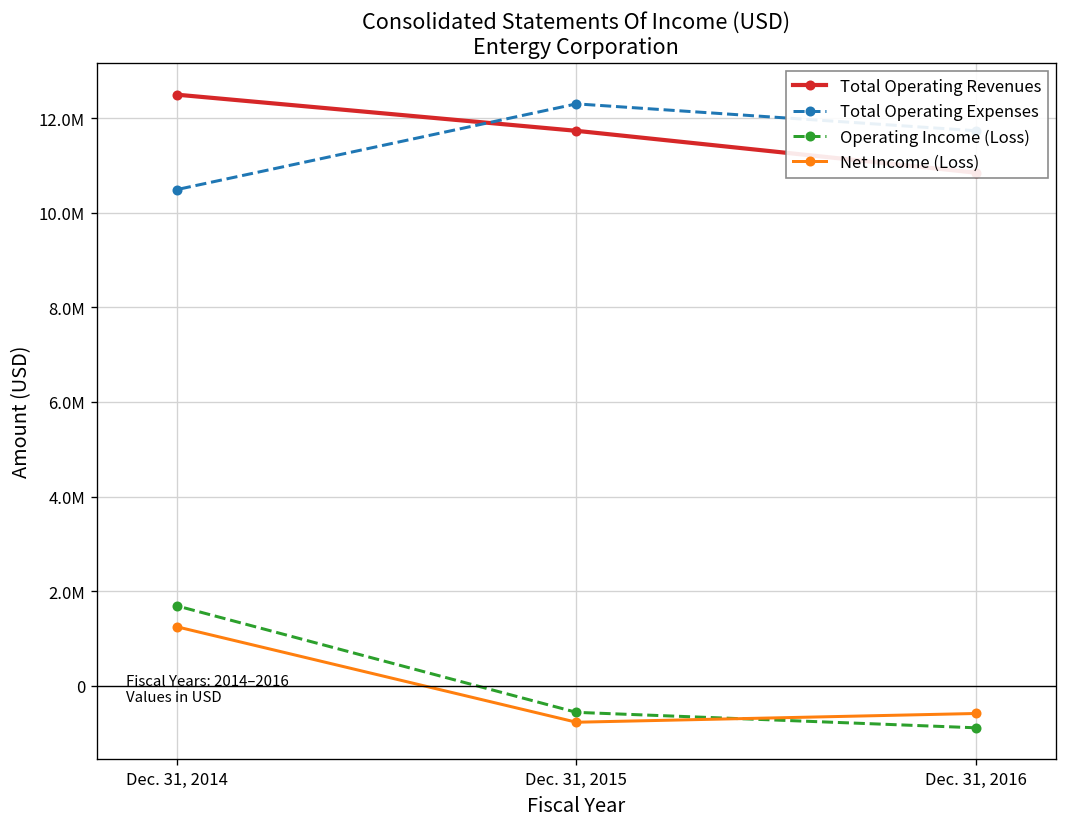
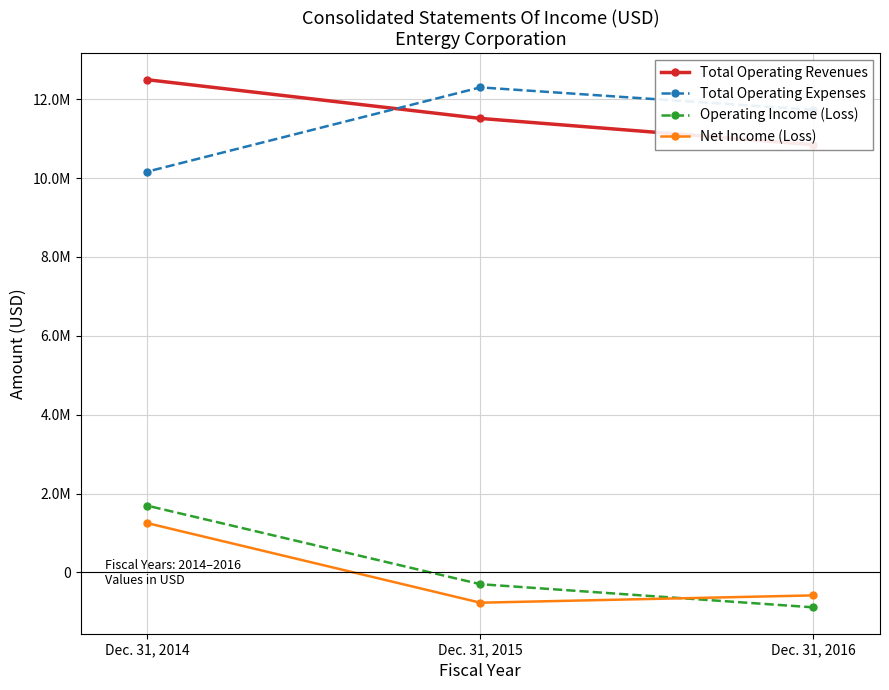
Total Operating Expenses, Dec. 31, 2014: 10500000 -> 10200000
Total Operating Revenues, Dec. 31, 2015: 11700000 -> 11500000
Operating Income (Loss), Dec. 31, 2015: -600000 -> -300000
